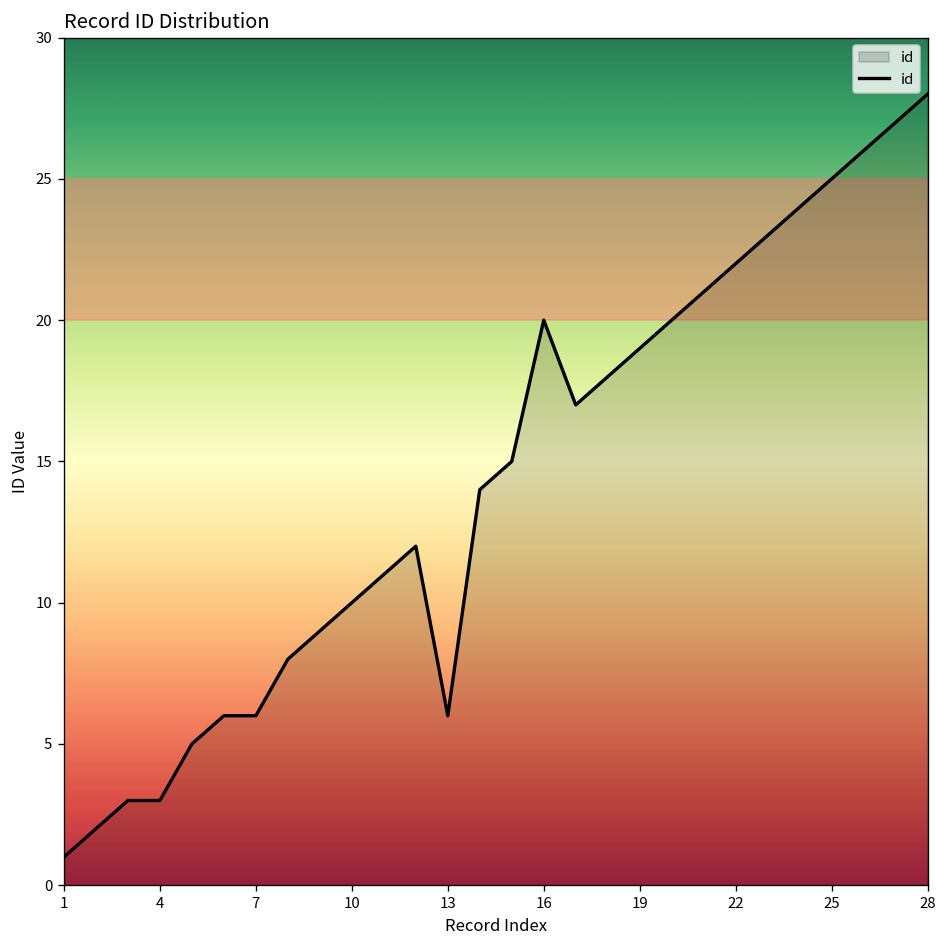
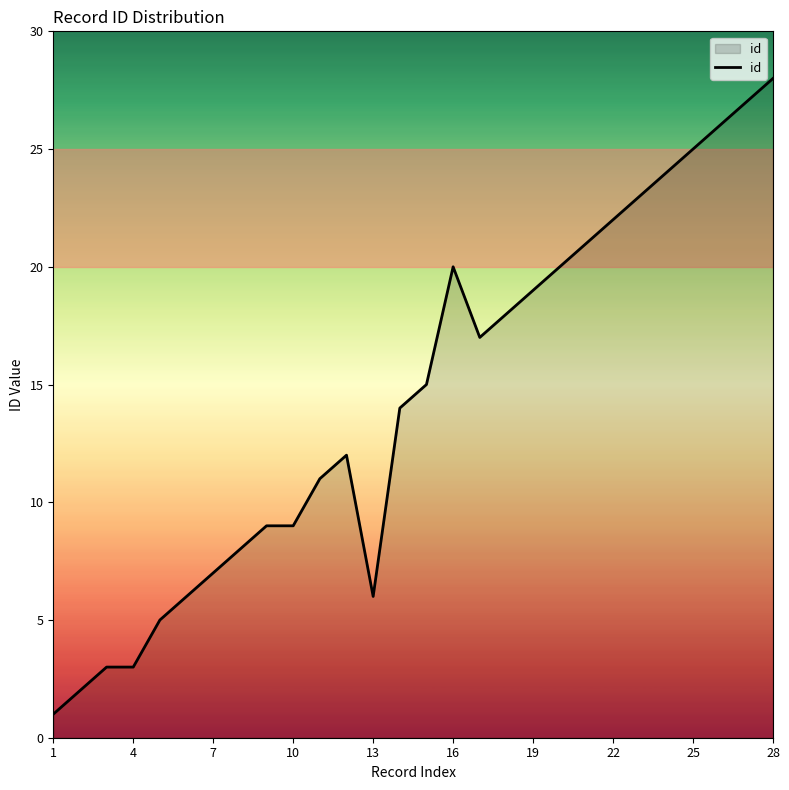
7: 6 -> 7
10: 10 -> 9
